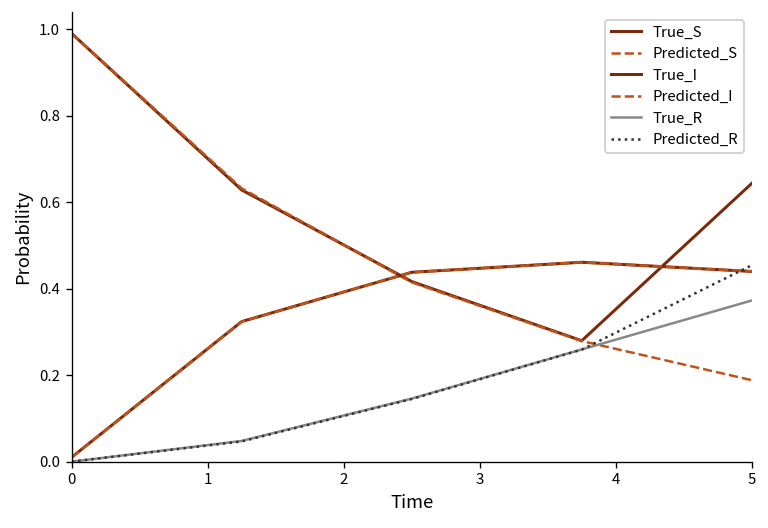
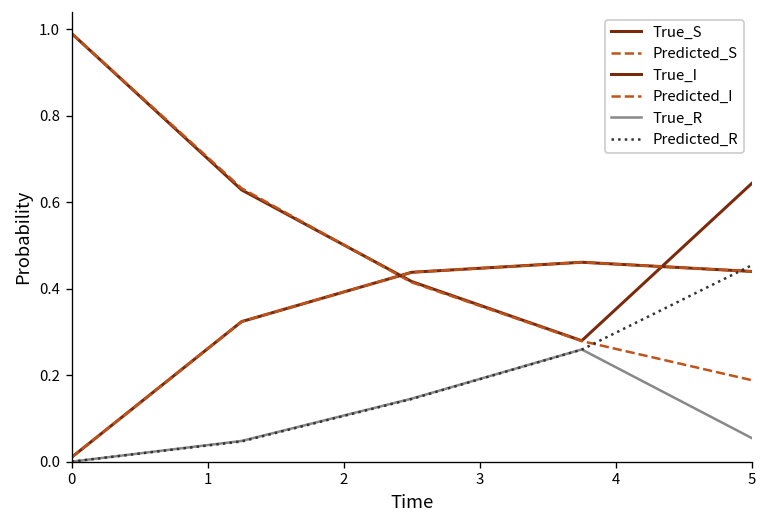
True_R, 5: 0.37 -> 0.05
